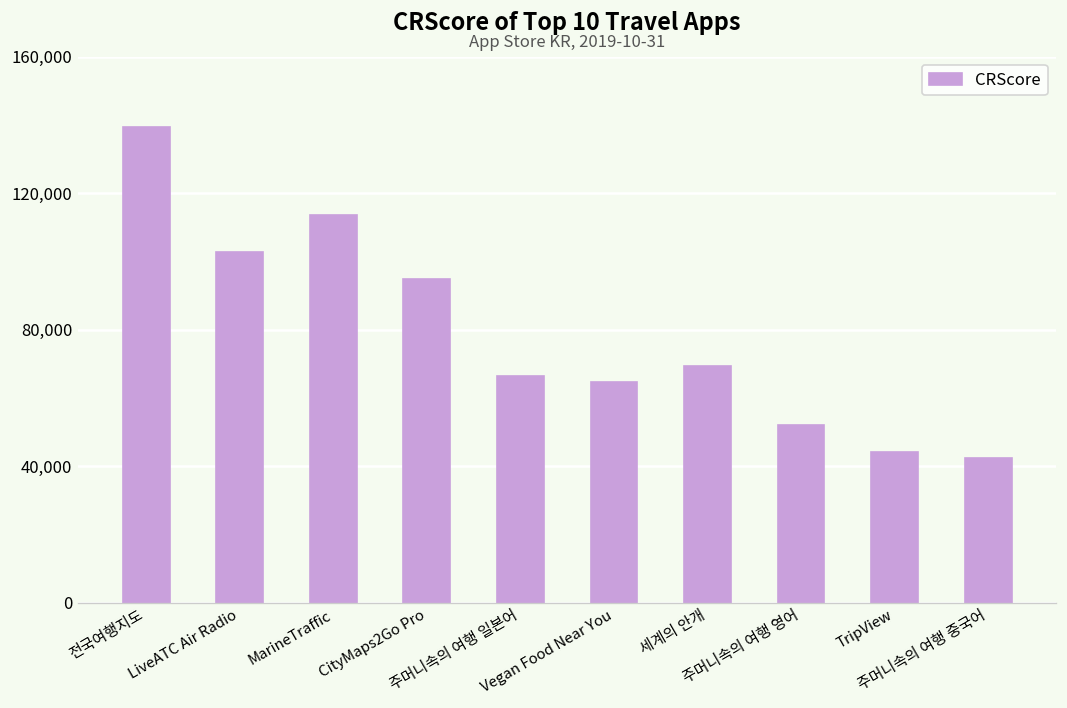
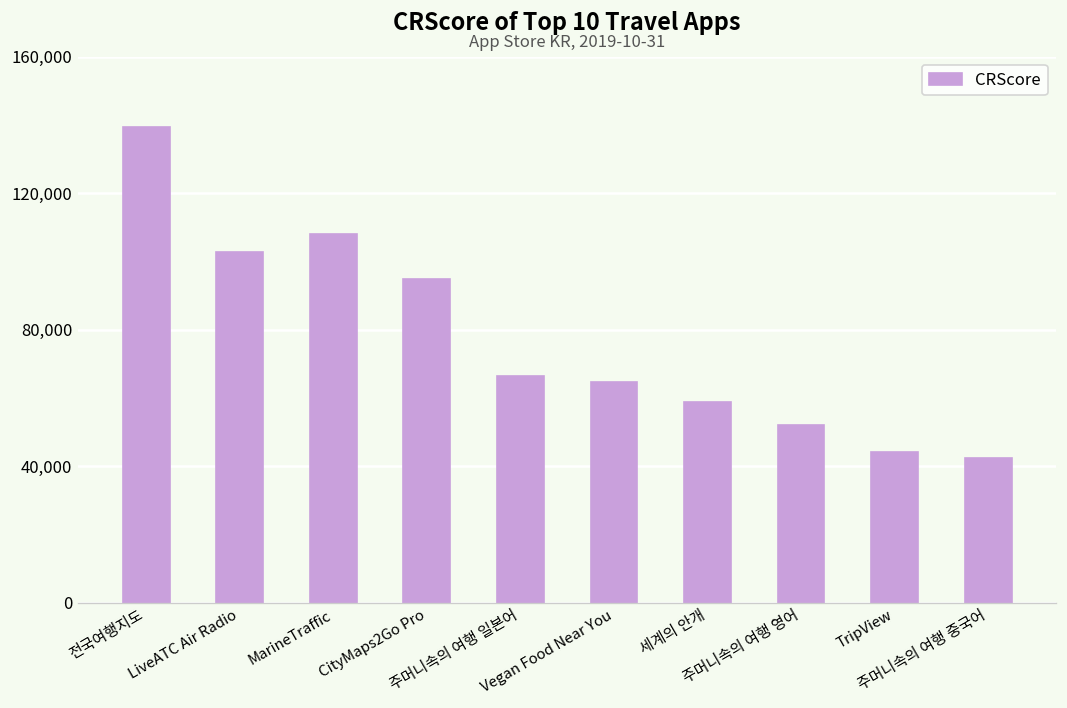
MarineTraffic: 114,000 -> 108,000
세계의 안개: 69,000 -> 59,000
